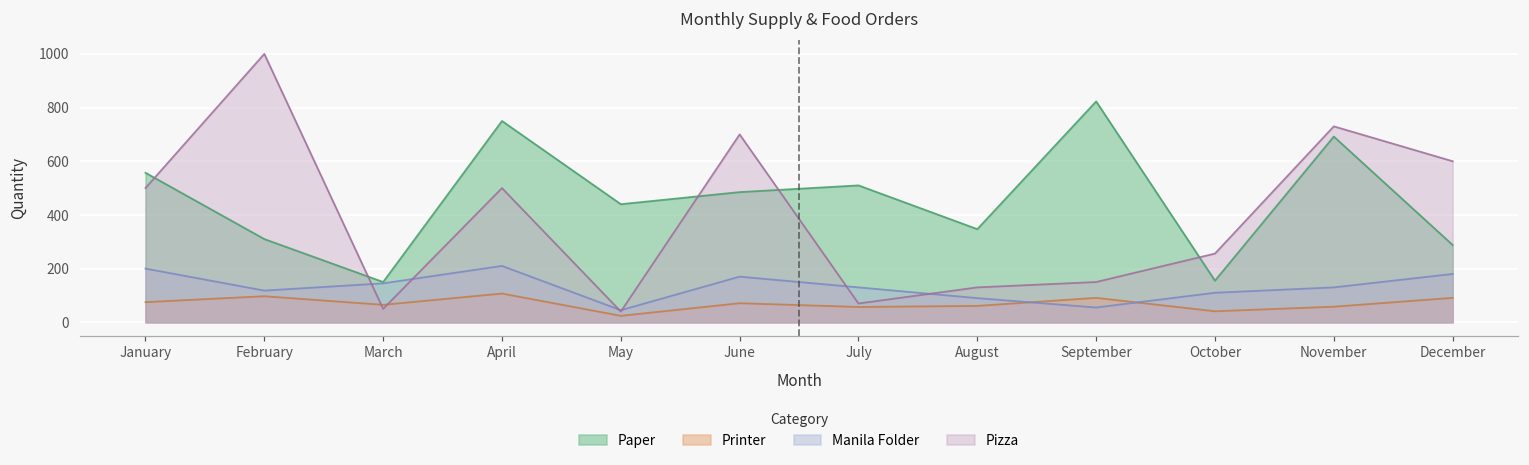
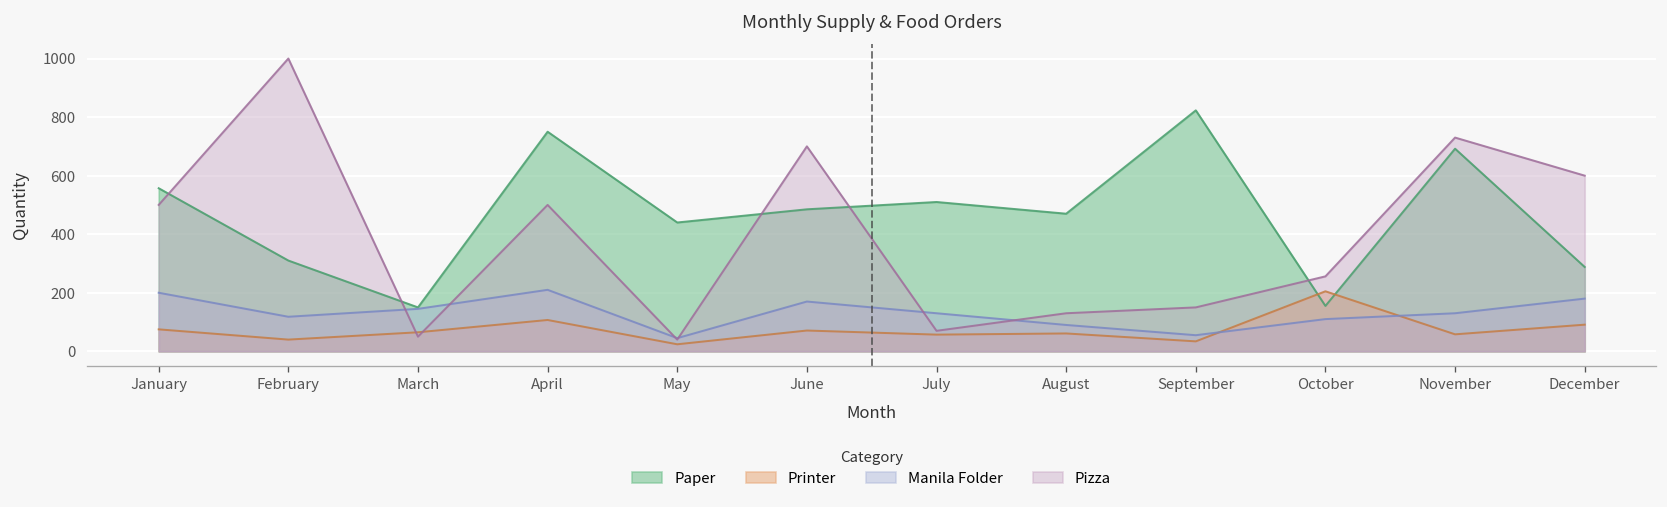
Printer, February: 100 -> 40
Paper, August: 350 -> 470
Printer, September: 90 -> 30
Printer, October: 40 -> 210
